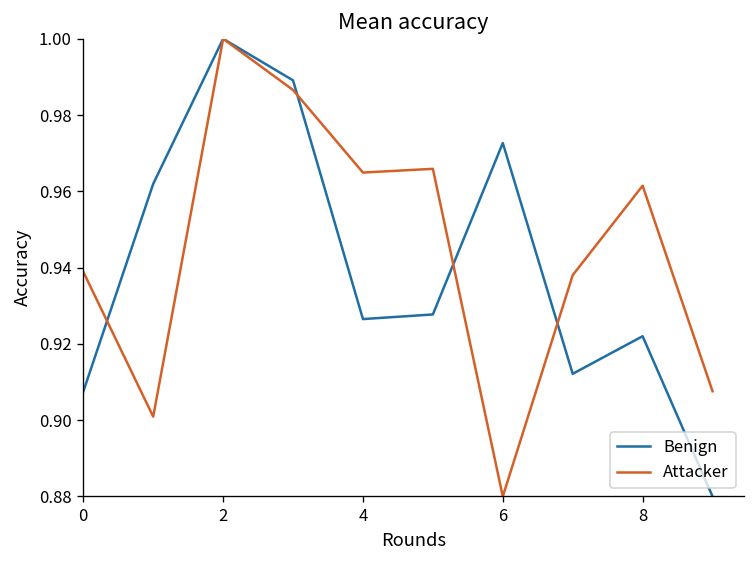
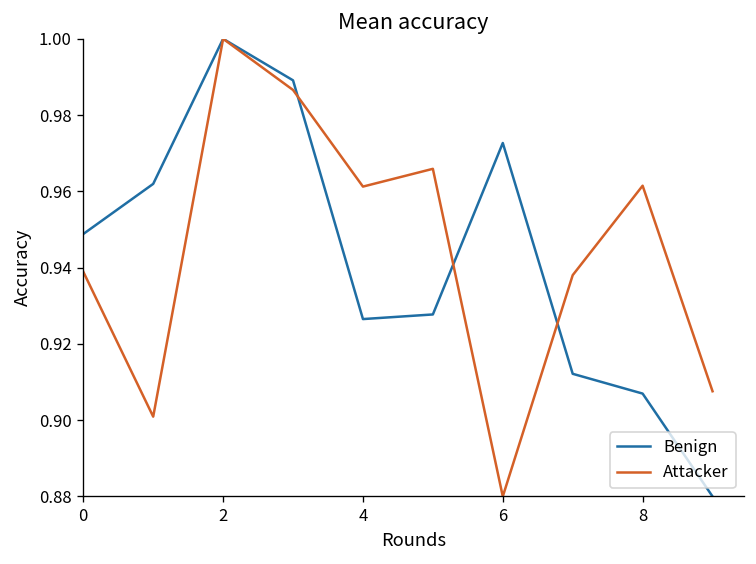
Benign, 0: 0.907 -> 0.949
Attacker, 4: 0.965 -> 0.961
Benign, 8: 0.922 -> 0.907
